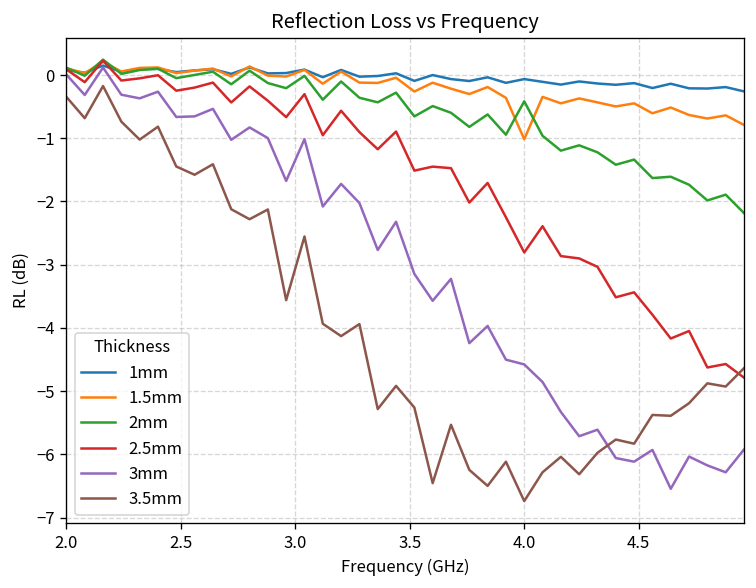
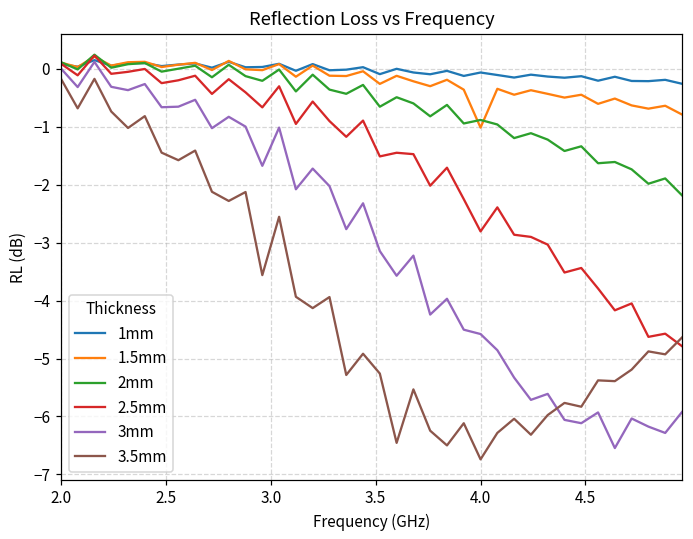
3.5mm, 2.0: -0.3 -> -0.2
2mm, 4.0: -0.4 -> -0.9
